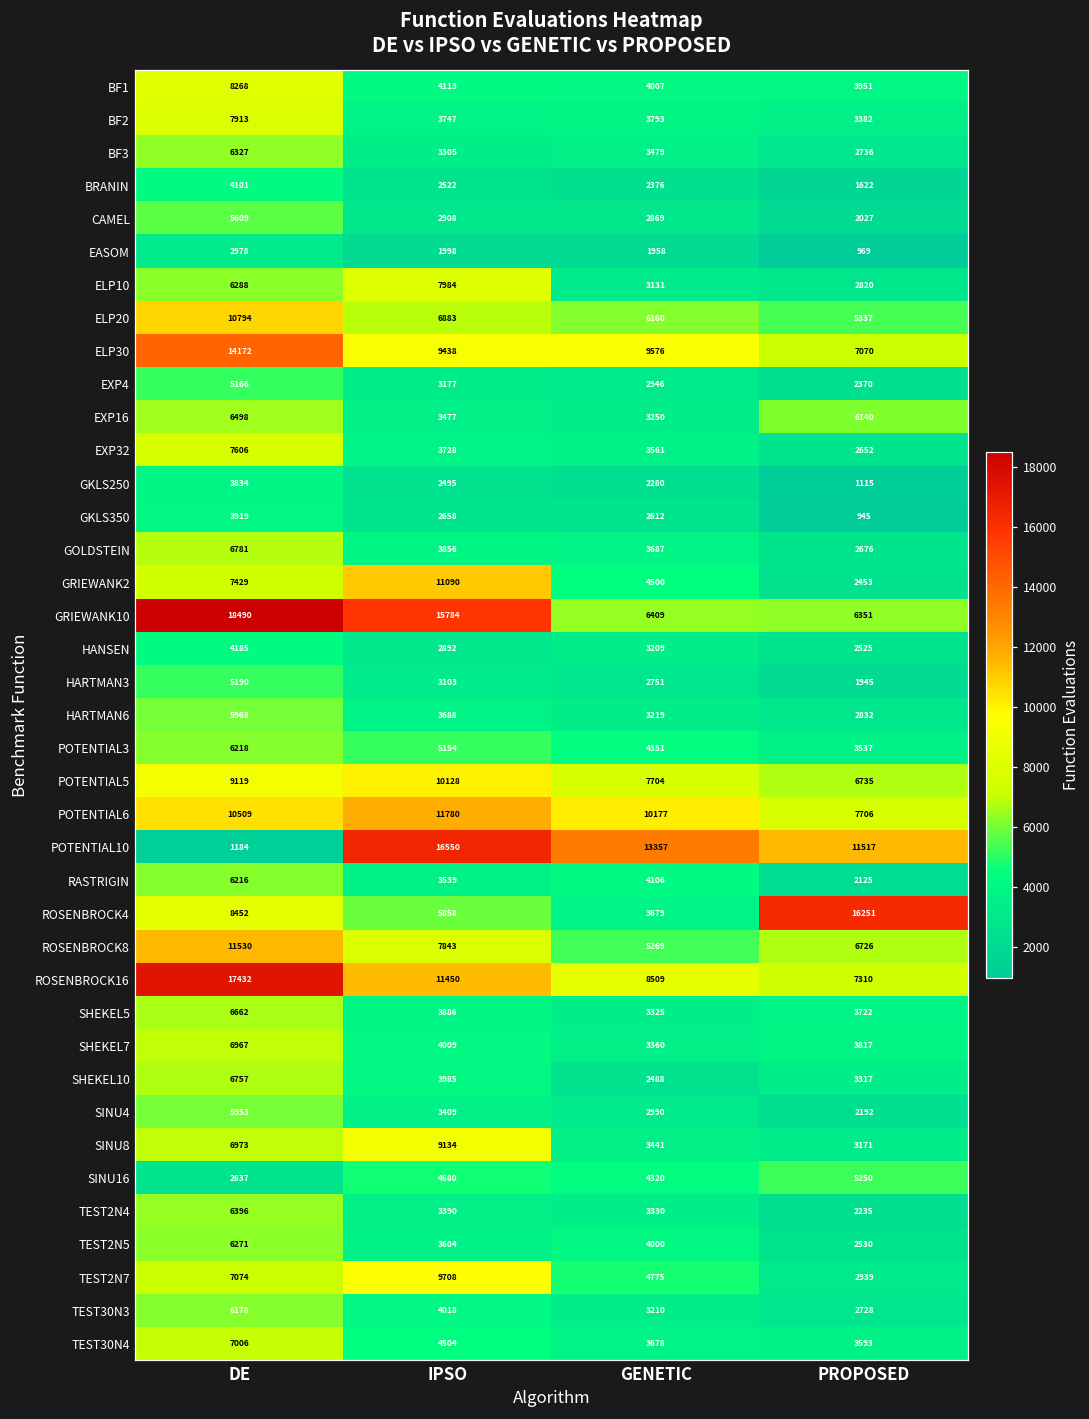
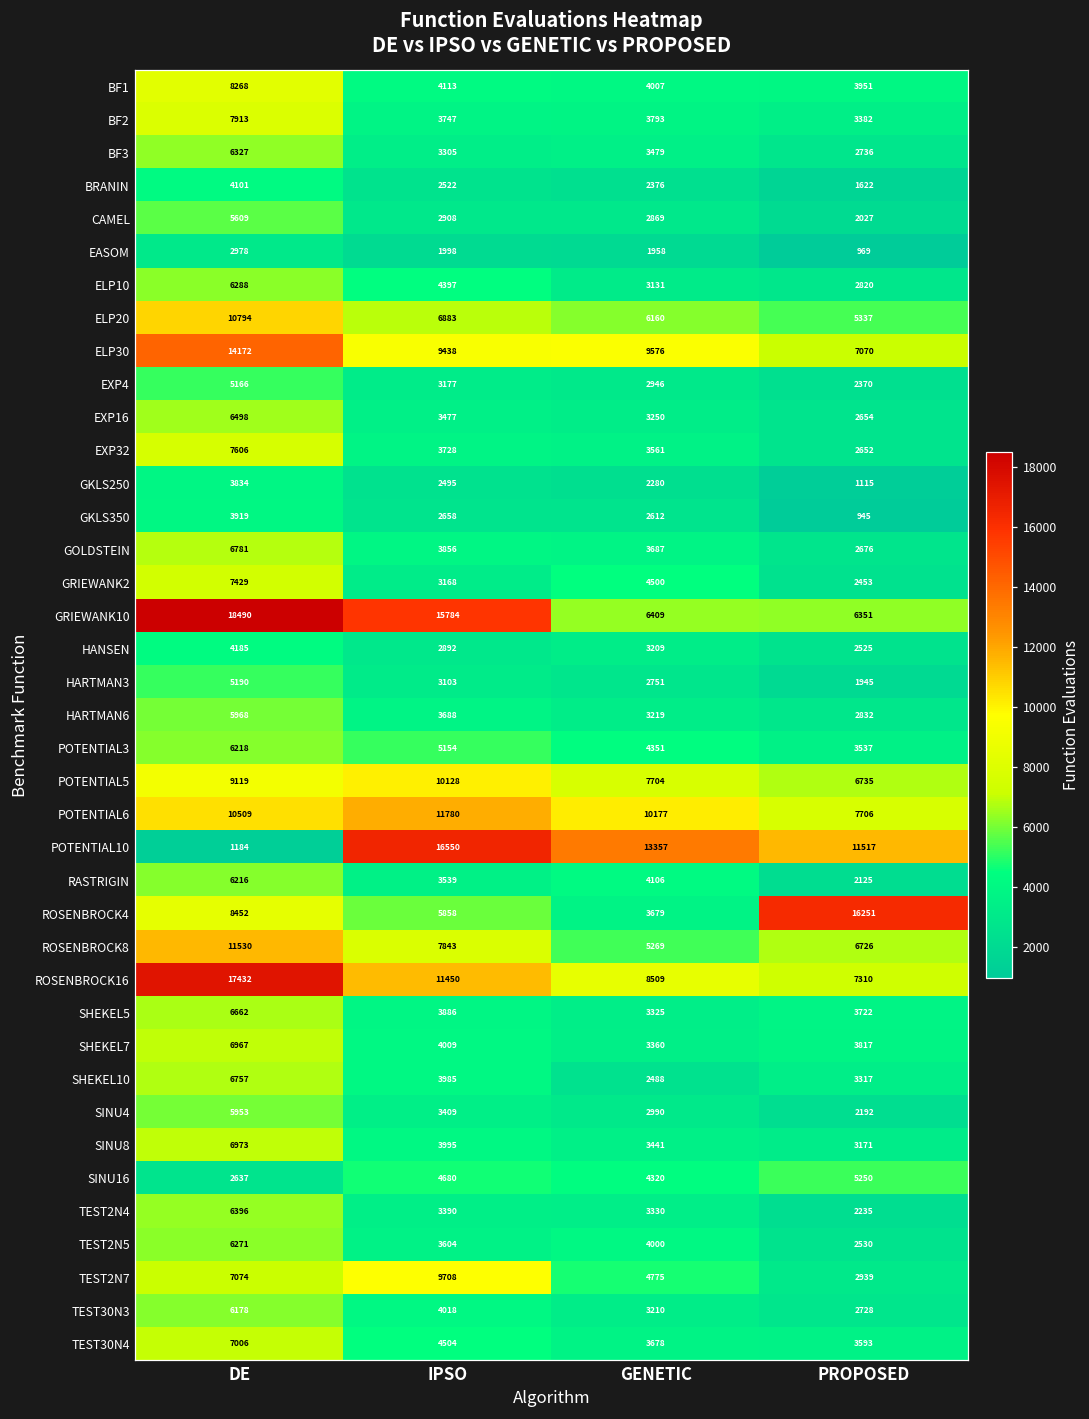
ELP10, IPSO: 7984 -> 4397
EXP16, PROPOSED: 6140 -> 2654
GRIEWANK2, IPSO: 11090 -> 3168
SINU8, IPSO: 9134 -> 3995
